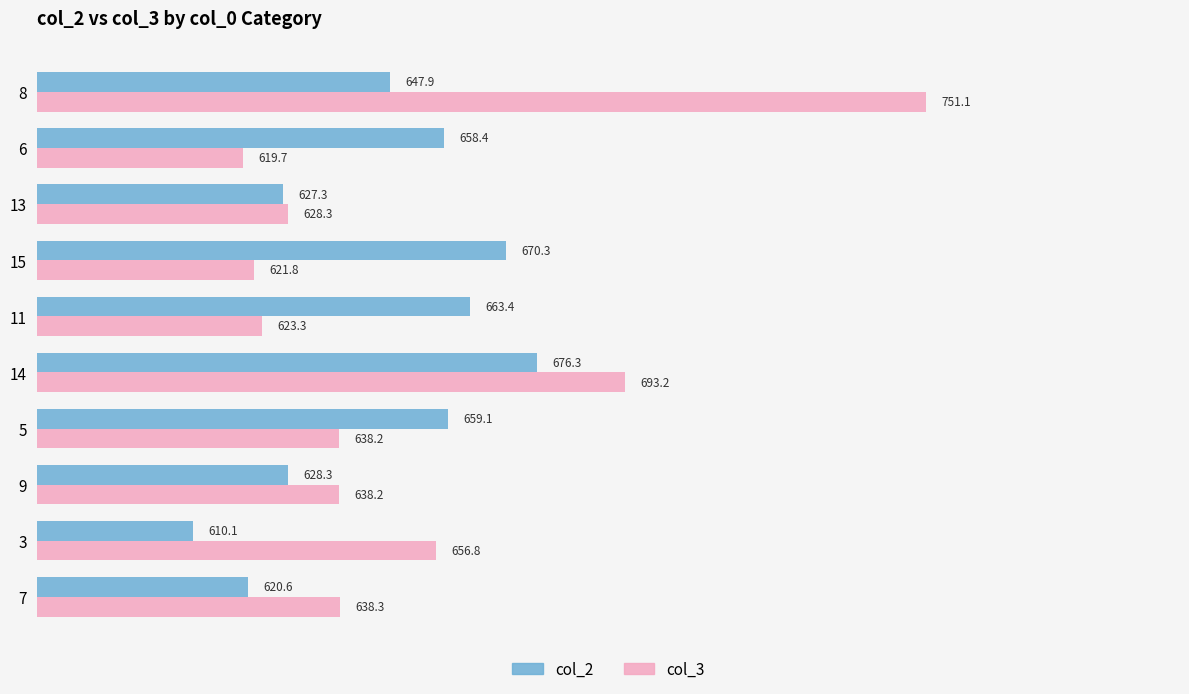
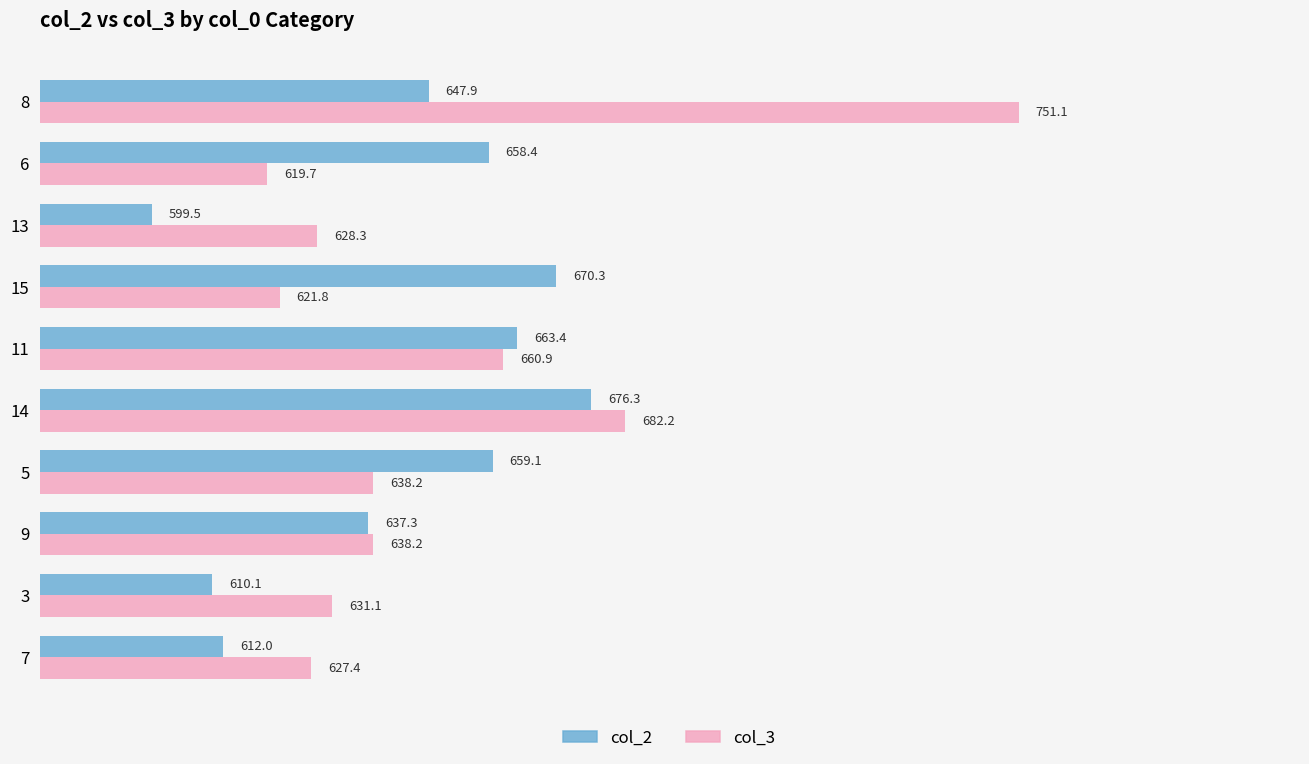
col_2, 13: 627.3 -> 599.5
col_3, 11: 623.3 -> 660.9
col_3, 14: 693.2 -> 682.2
col_2, 9: 628.3 -> 637.3
col_3, 3: 656.8 -> 631.1
col_2, 7: 620.6 -> 612.0
col_3, 7: 638.3 -> 627.4
